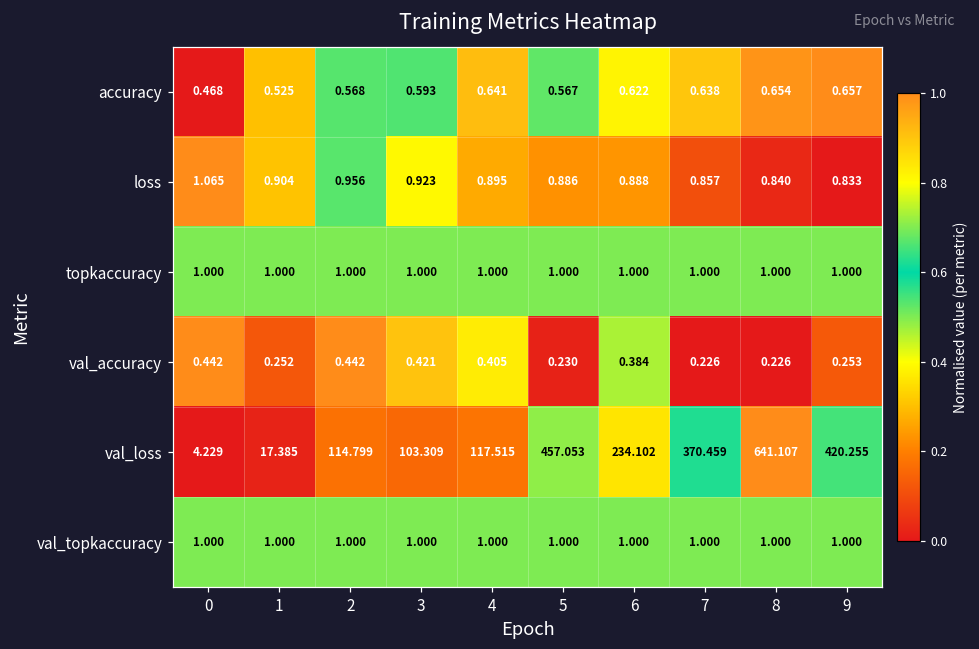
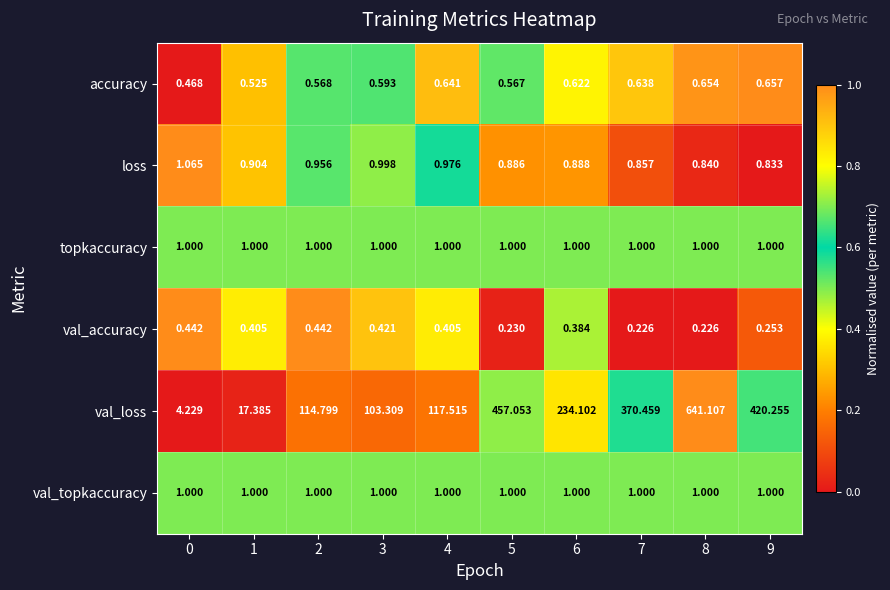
loss, 3: 0.923 -> 0.998
loss, 4: 0.895 -> 0.976
val_accuracy, 1: 0.252 -> 0.405
